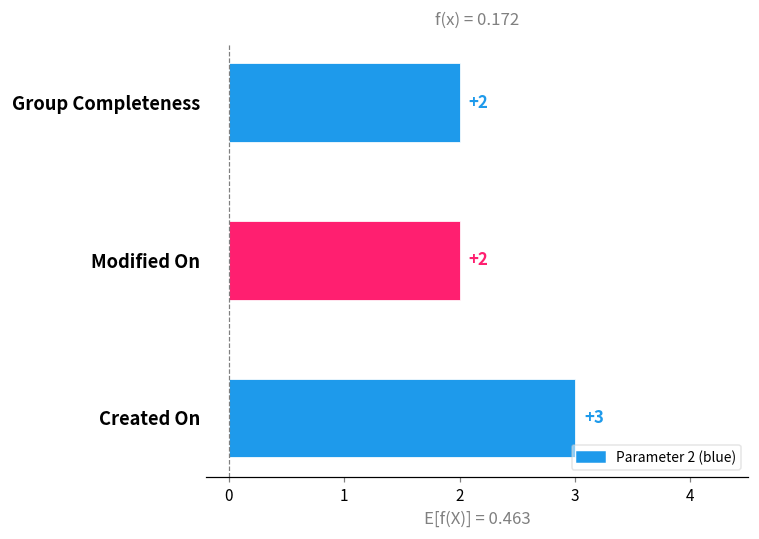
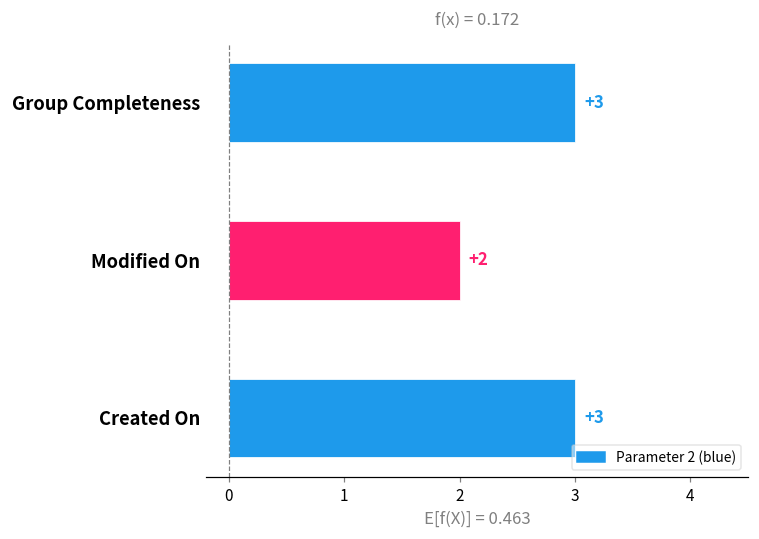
Group Completeness: +2 -> +3
